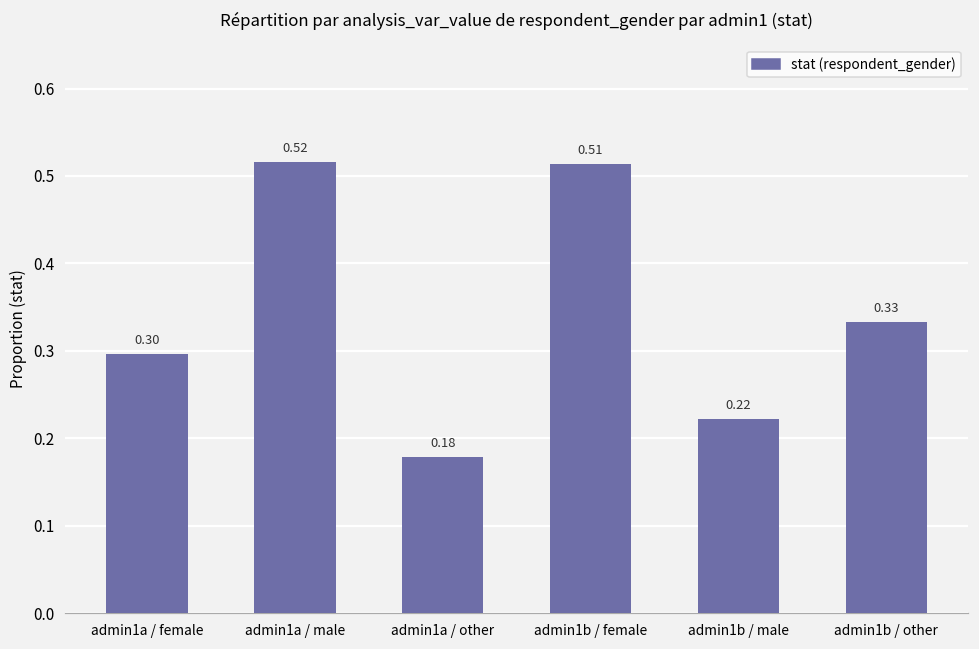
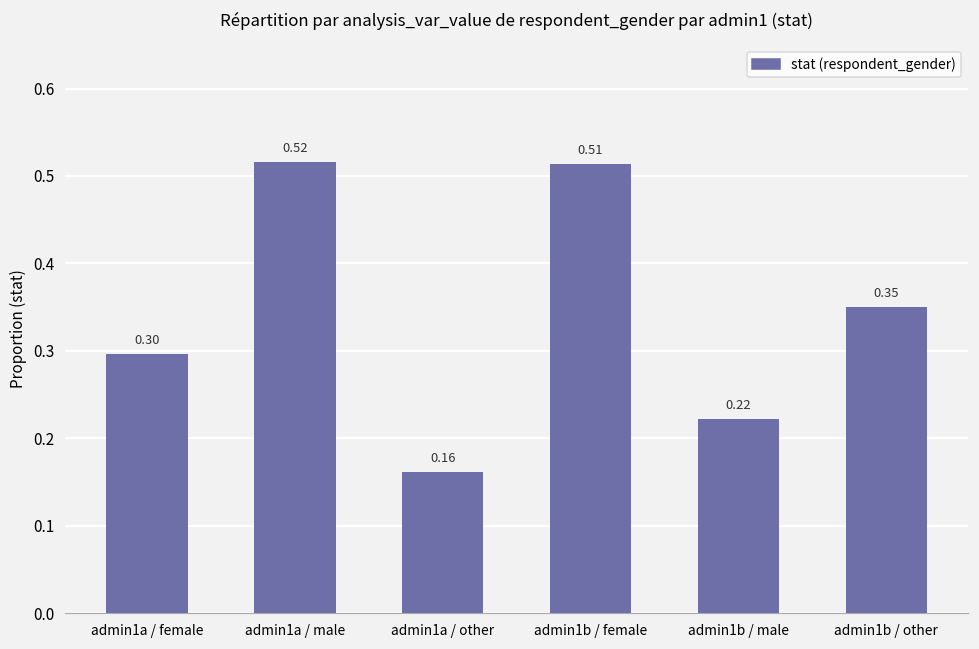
admin1a / other: 0.18 -> 0.16
admin1b / other: 0.33 -> 0.35
